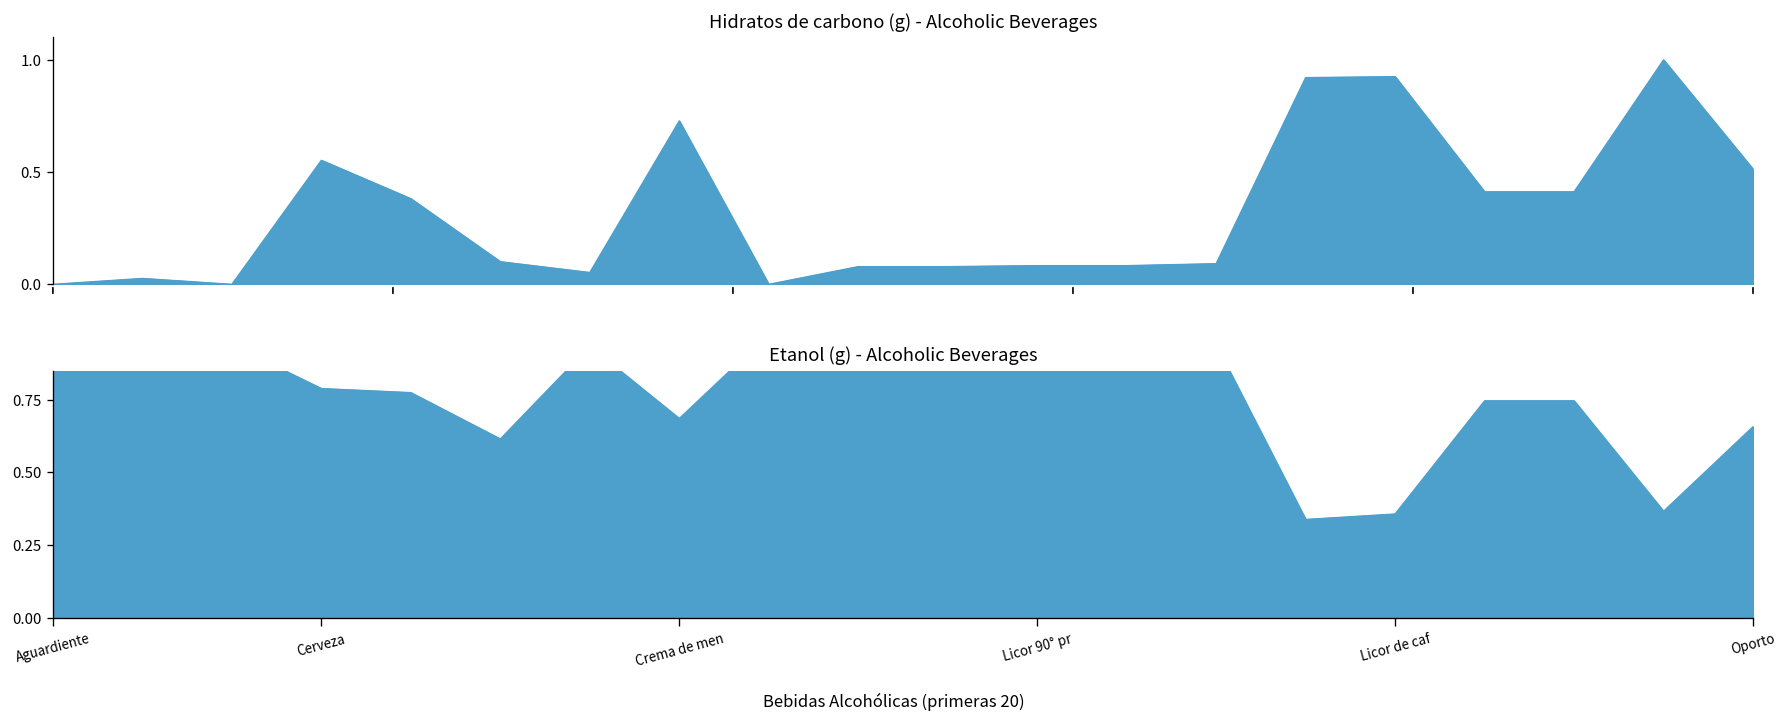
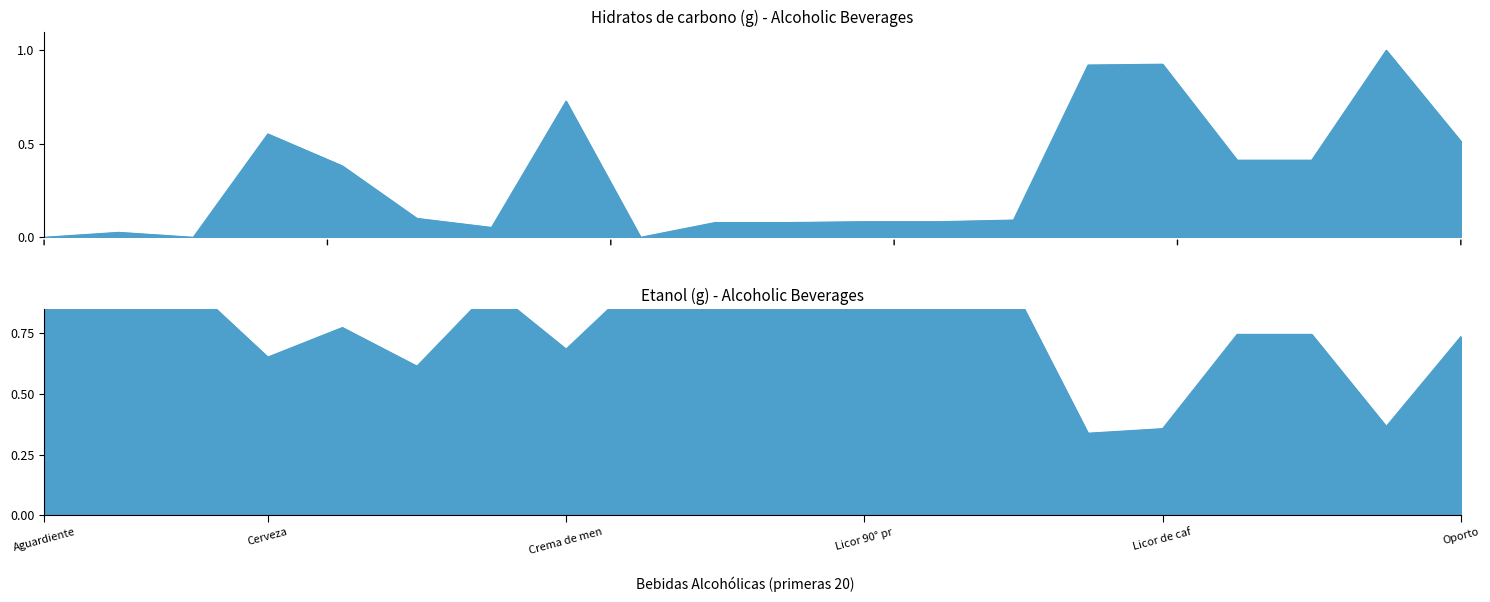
Etanol (g) - Alcoholic Beverages, Cerveza: 0.79 -> 0.65
Etanol (g) - Alcoholic Beverages, Oporto: 0.66 -> 0.74
